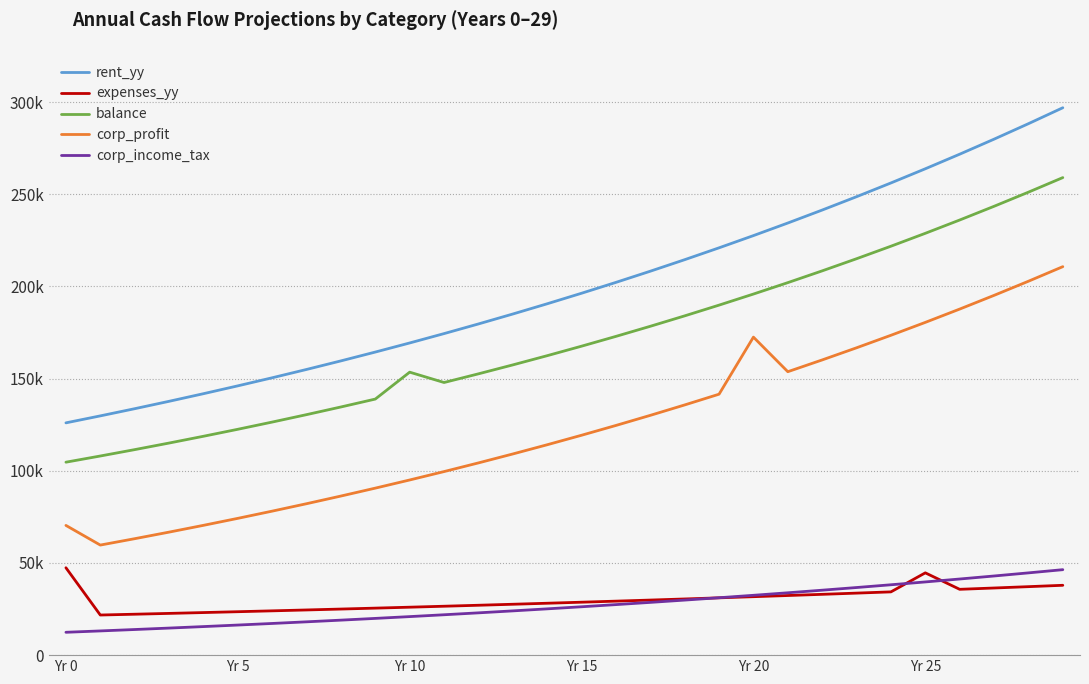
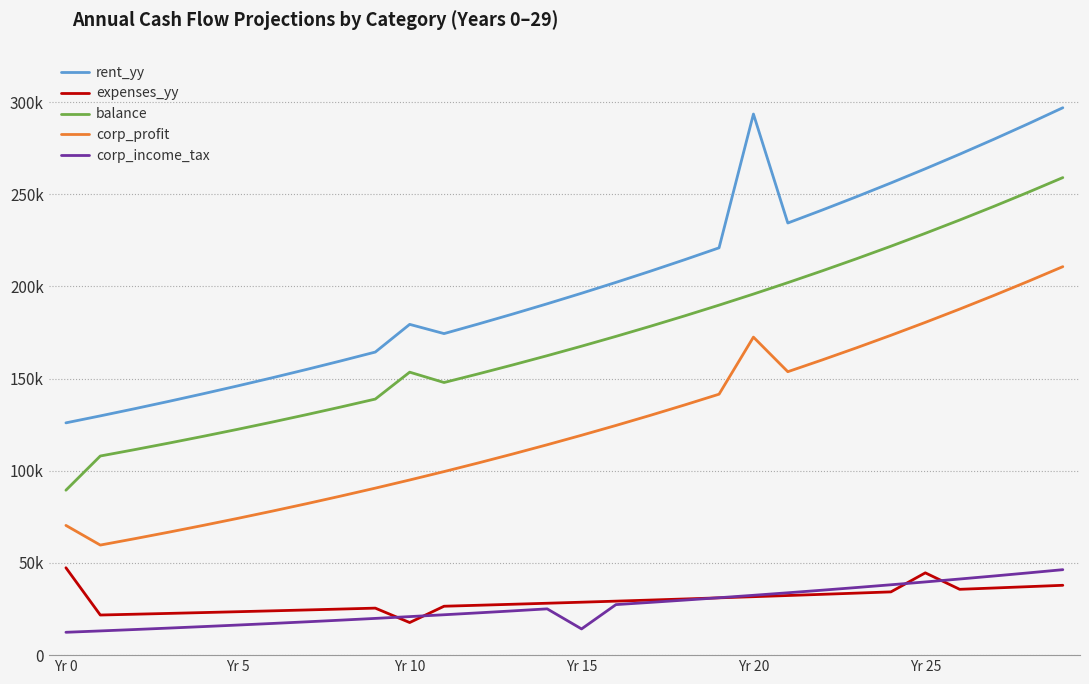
balance, Yr 0: 105000 -> 89000
rent_yy, Yr 10: 169000 -> 179000
expenses_yy, Yr 10: 26000 -> 18000
corp_income_tax, Yr 15: 26000 -> 14000
rent_yy, Yr 20: 228000 -> 294000
